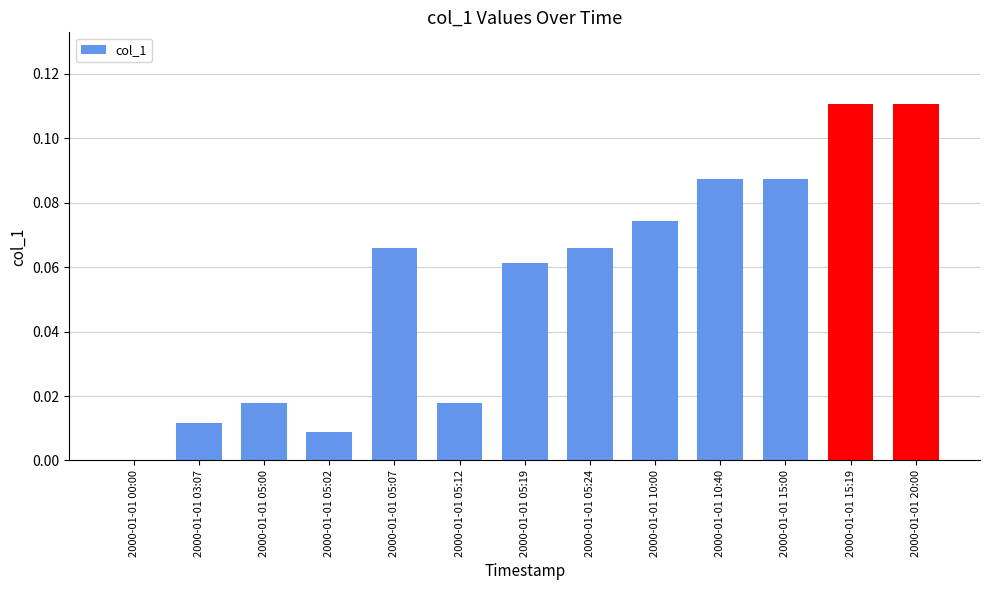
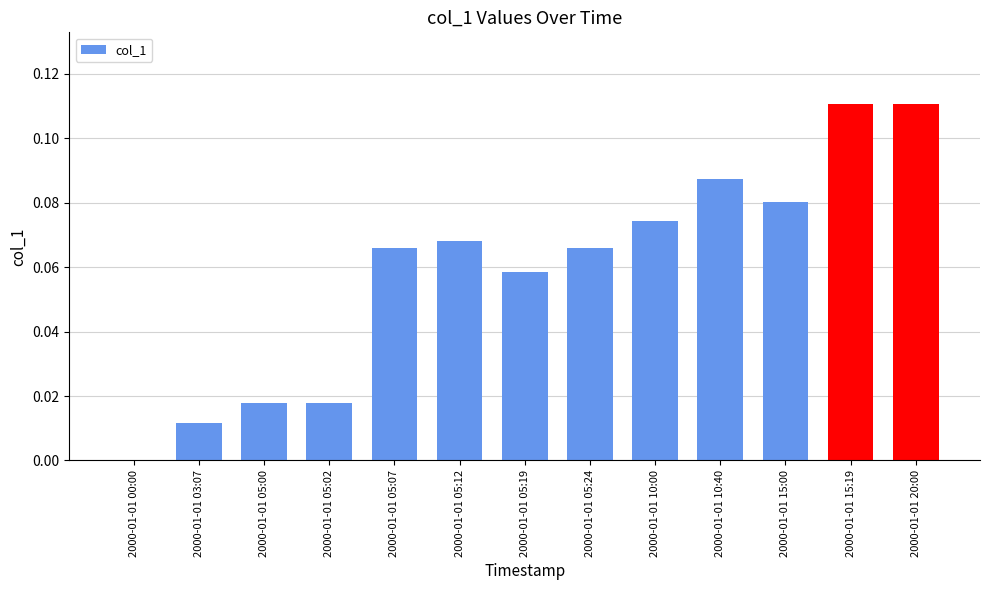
2000-01-01 05:02: 0.009 -> 0.018
2000-01-01 05:12: 0.018 -> 0.068
2000-01-01 05:19: 0.061 -> 0.059
2000-01-01 15:00: 0.087 -> 0.080
